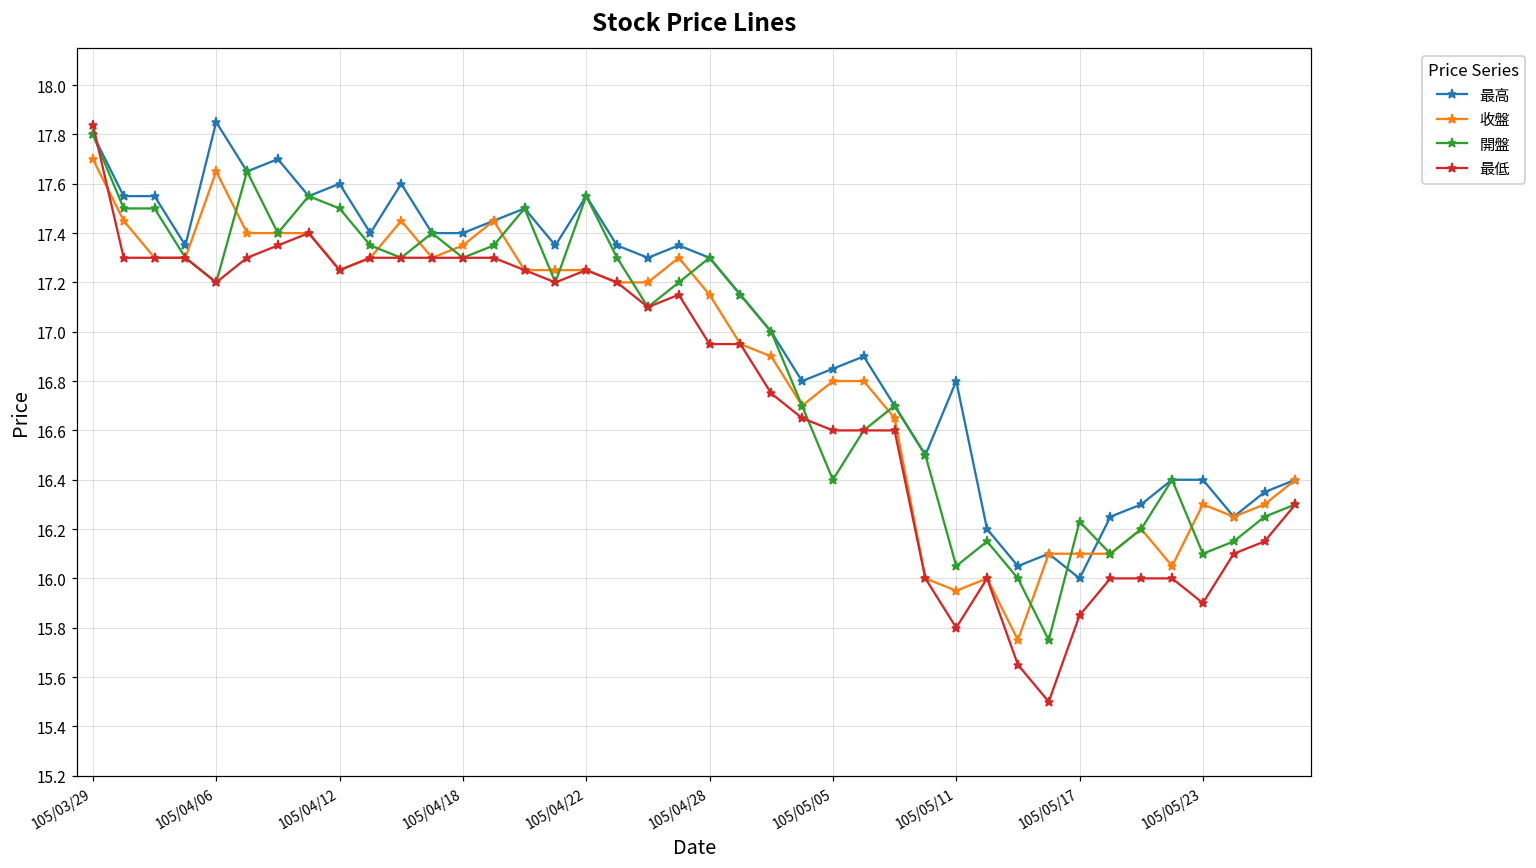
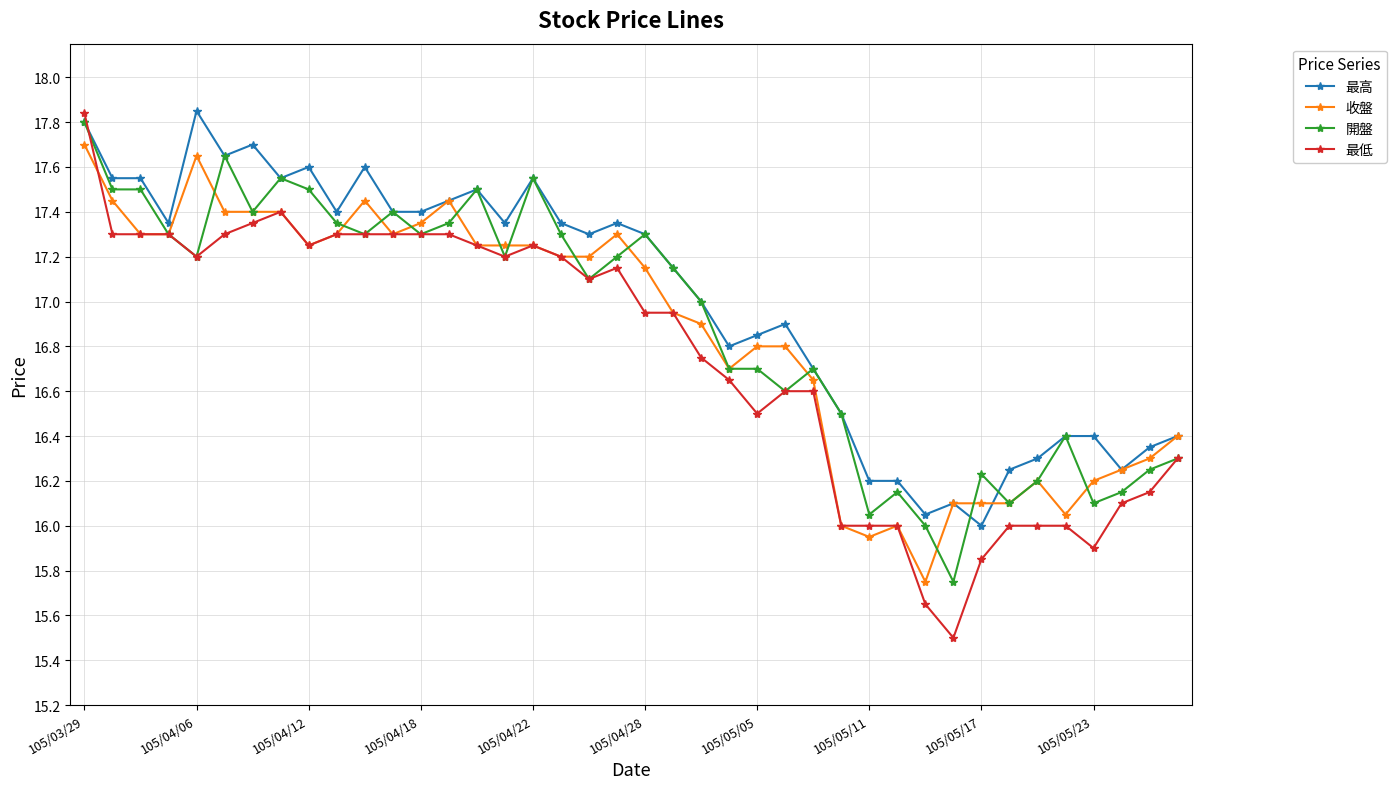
開盤, 105/05/05: 16.4 -> 16.7
最低, 105/05/05: 16.6 -> 16.5
最高, 105/05/11: 16.8 -> 16.2
最低, 105/05/11: 15.8 -> 16.0
收盤, 105/05/23: 16.3 -> 16.2
